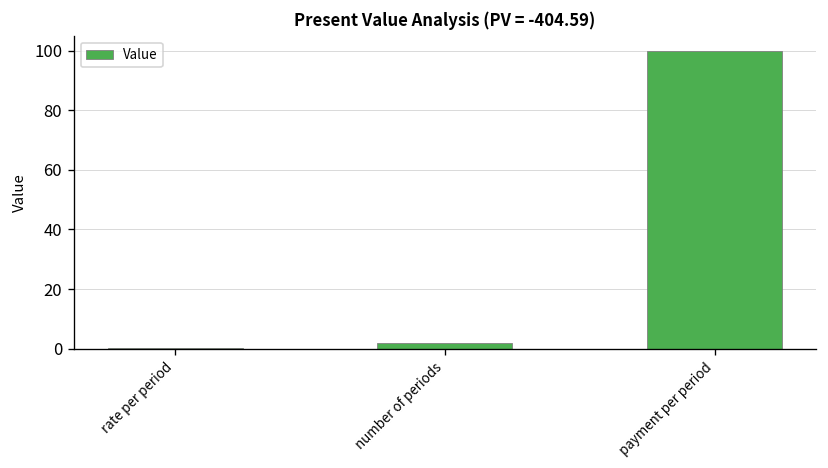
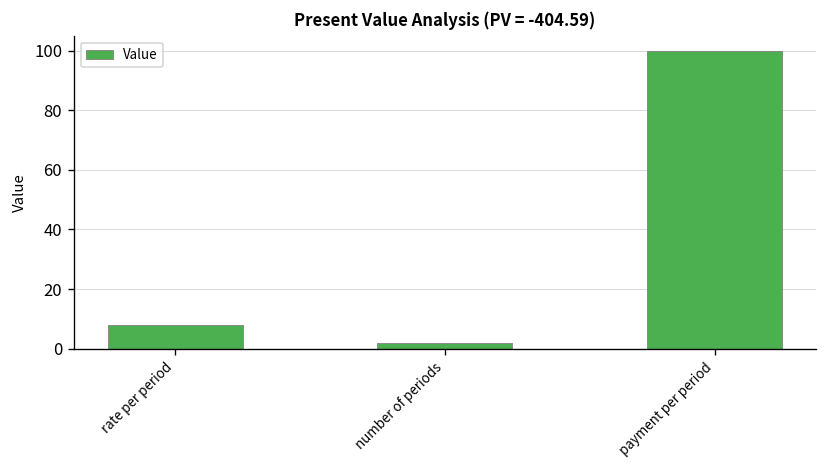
rate per period: 0 -> 8
